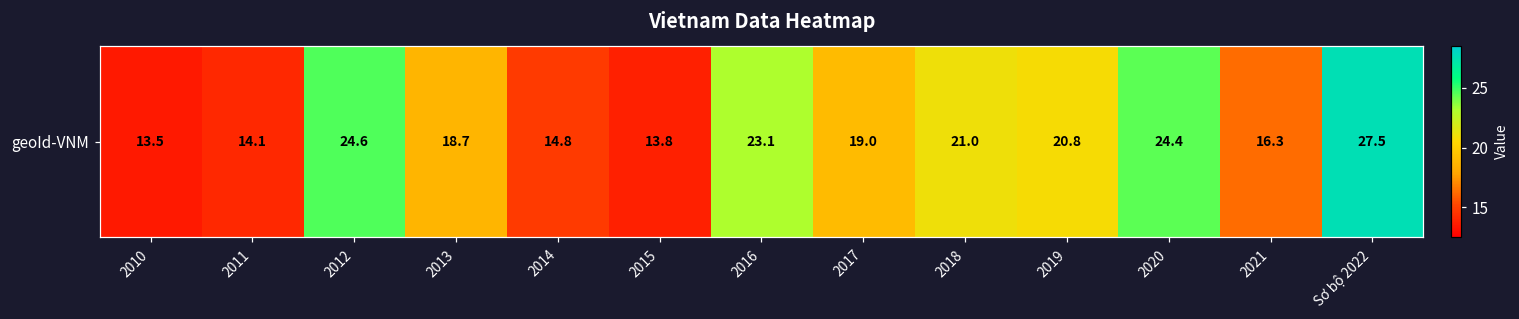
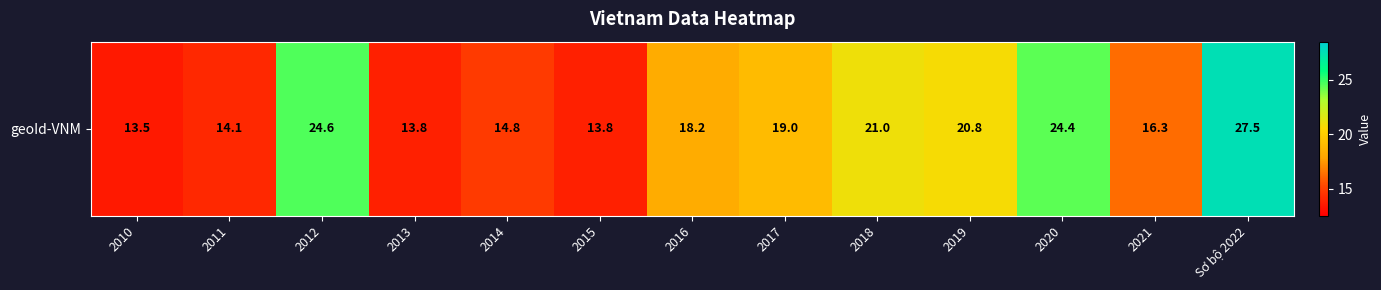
geoId-VNM, 2013: 18.7 -> 13.8
geoId-VNM, 2016: 23.1 -> 18.2
